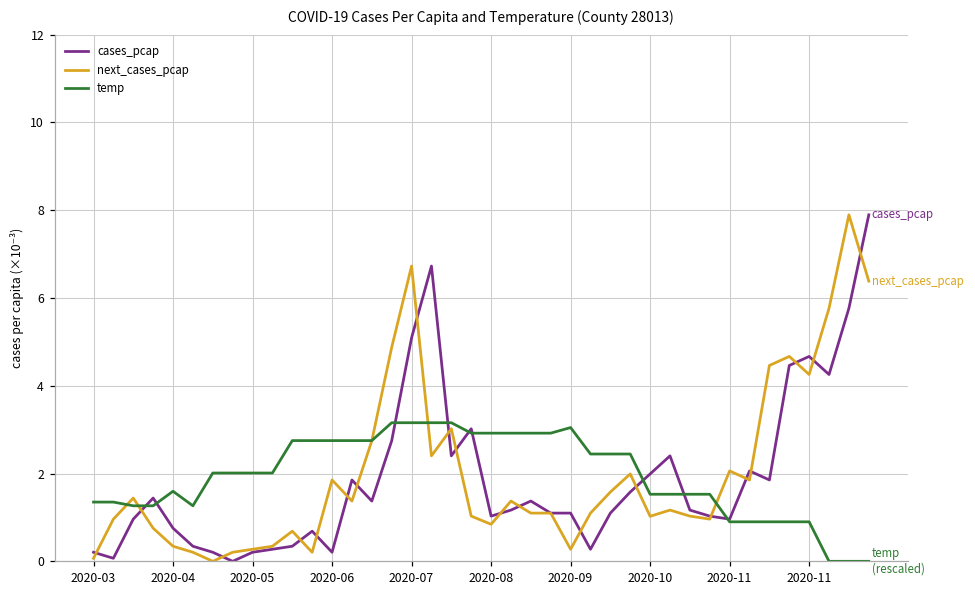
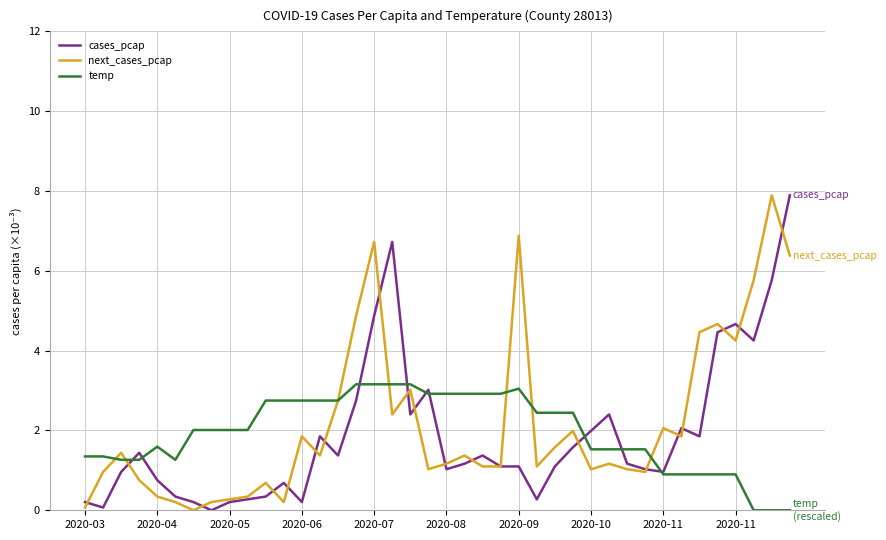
cases_pcap, 2020-07: 5.1 -> 4.9
next_cases_pcap, 2020-08: 0.8 -> 1.2
next_cases_pcap, 2020-09: 0.3 -> 6.9
